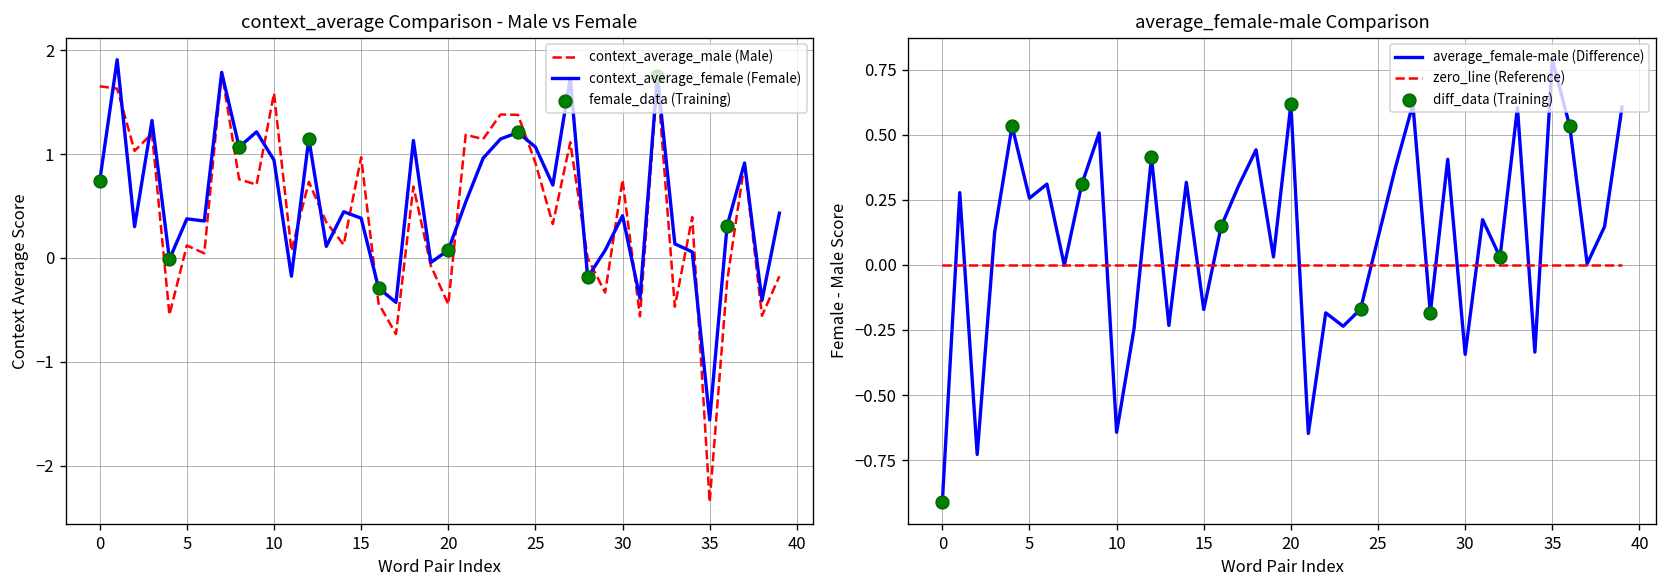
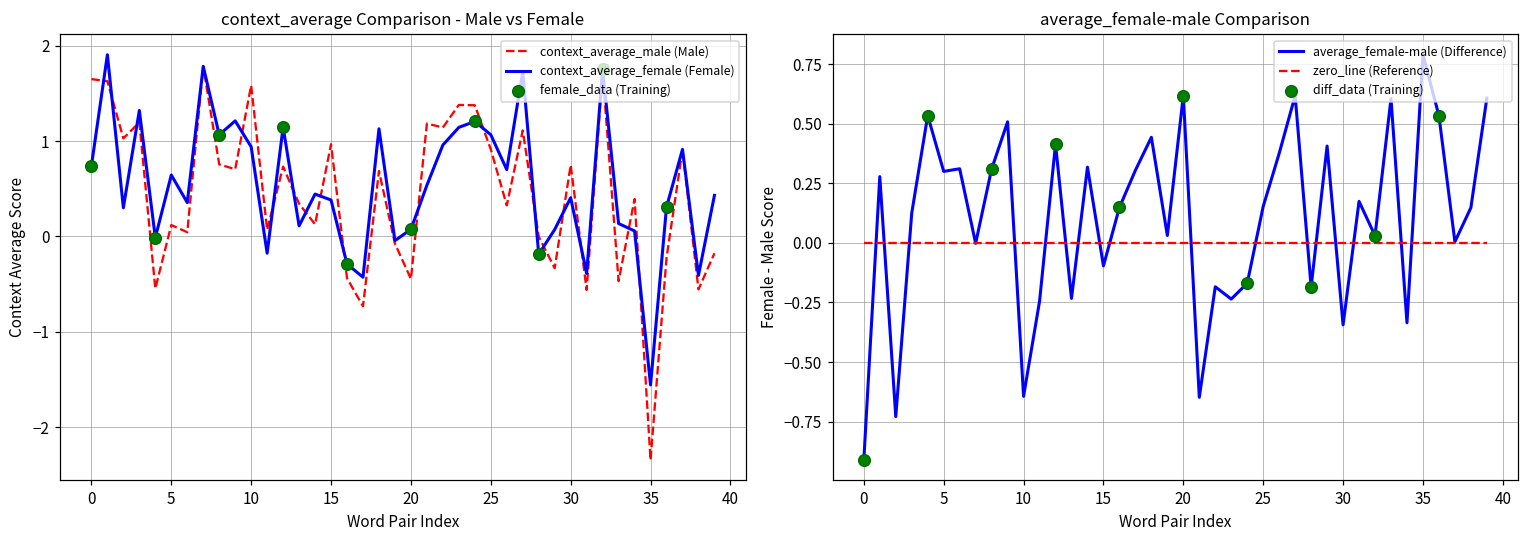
context_average Comparison - Male vs Female, context_average_female (Female), 5: 0.4 -> 0.6
average_female-male Comparison, average_female-male (Difference), 5: 0.26 -> 0.30
average_female-male Comparison, average_female-male (Difference), 15: -0.17 -> -0.10
average_female-male Comparison, average_female-male (Difference), 25: 0.10 -> 0.15
